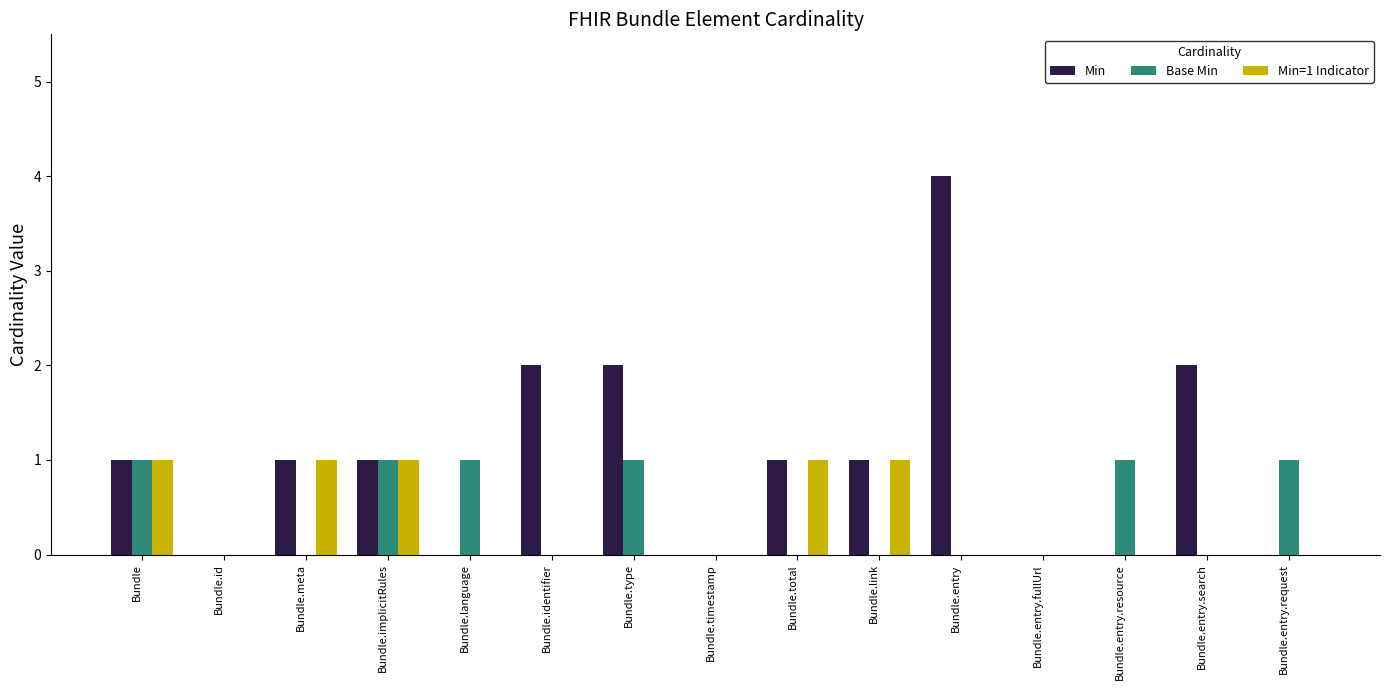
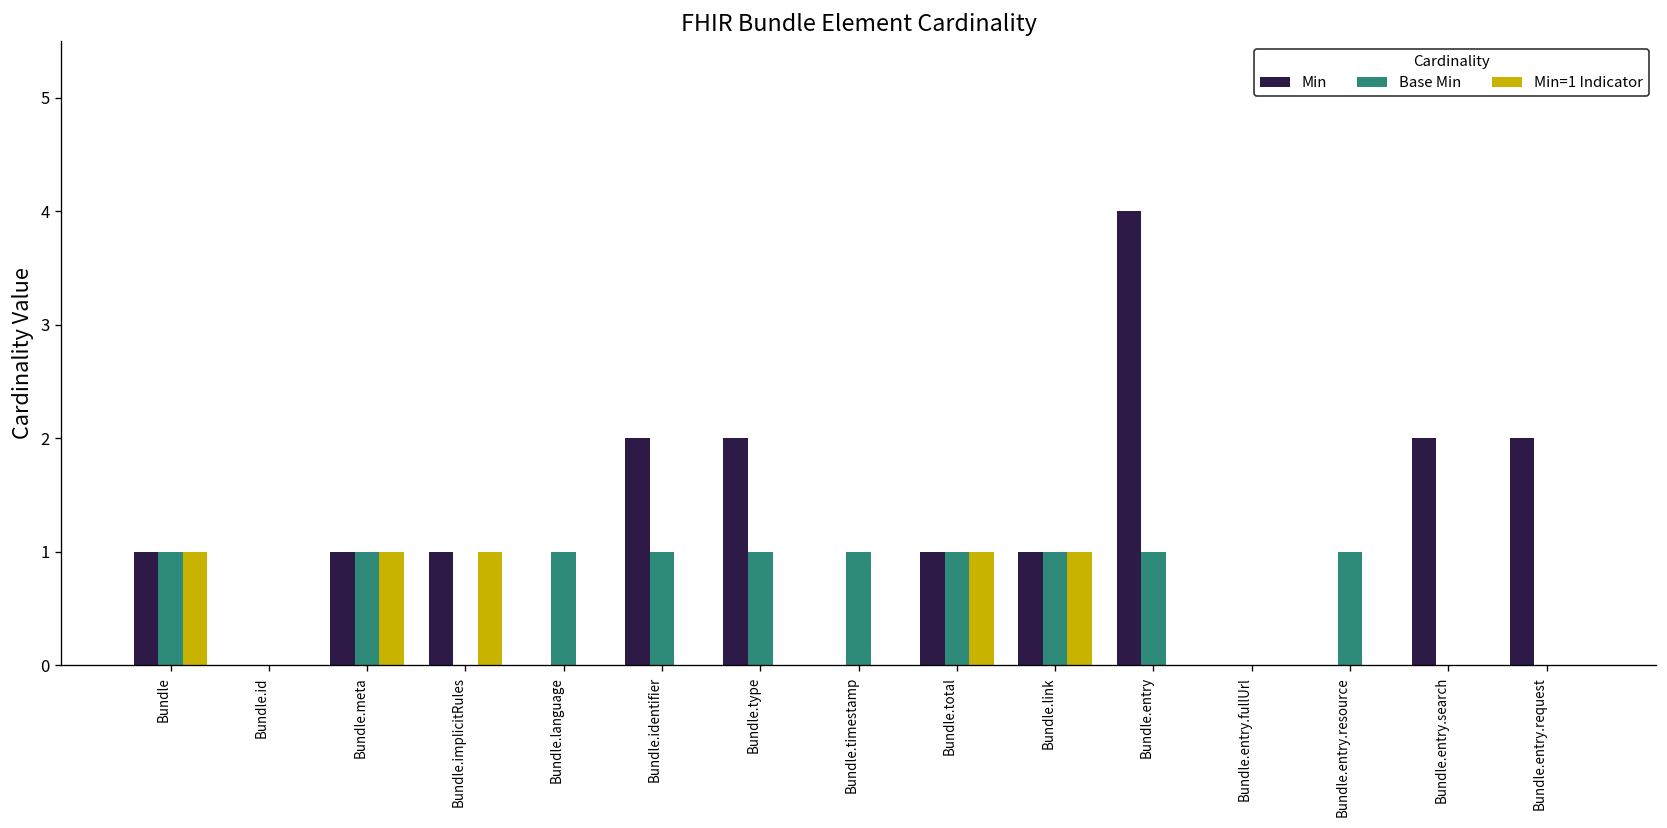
Base Min, Bundle.meta: 0 -> 1
Base Min, Bundle.implicitRules: 1 -> 0
Base Min, Bundle.identifier: 0 -> 1
Base Min, Bundle.timestamp: 0 -> 1
Base Min, Bundle.total: 0 -> 1
Base Min, Bundle.link: 0 -> 1
Base Min, Bundle.entry: 0 -> 1
Min, Bundle.entry.request: 0 -> 2
Base Min, Bundle.entry.request: 1 -> 0
